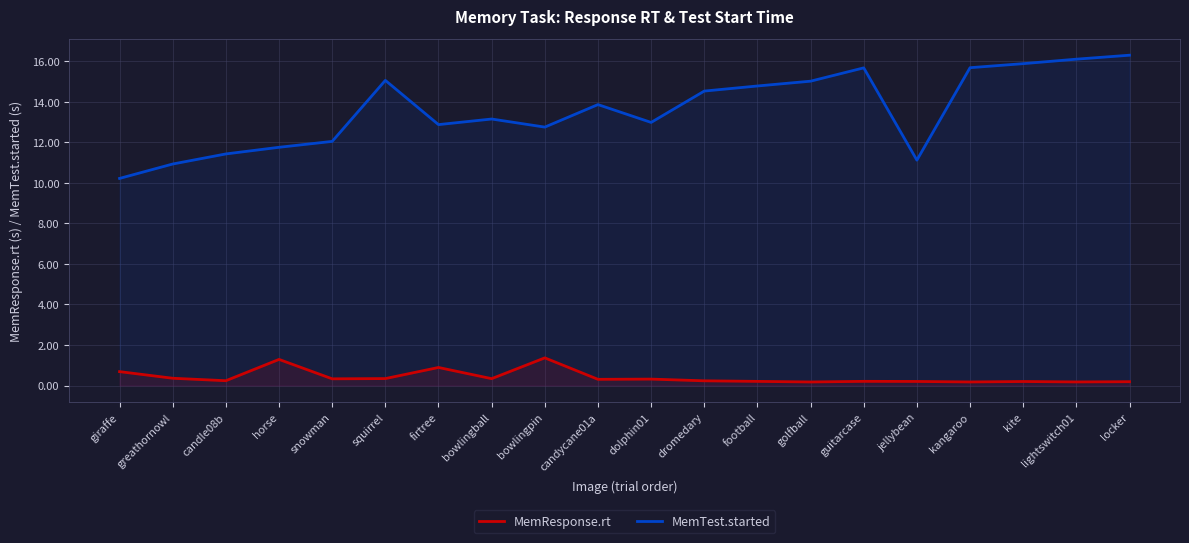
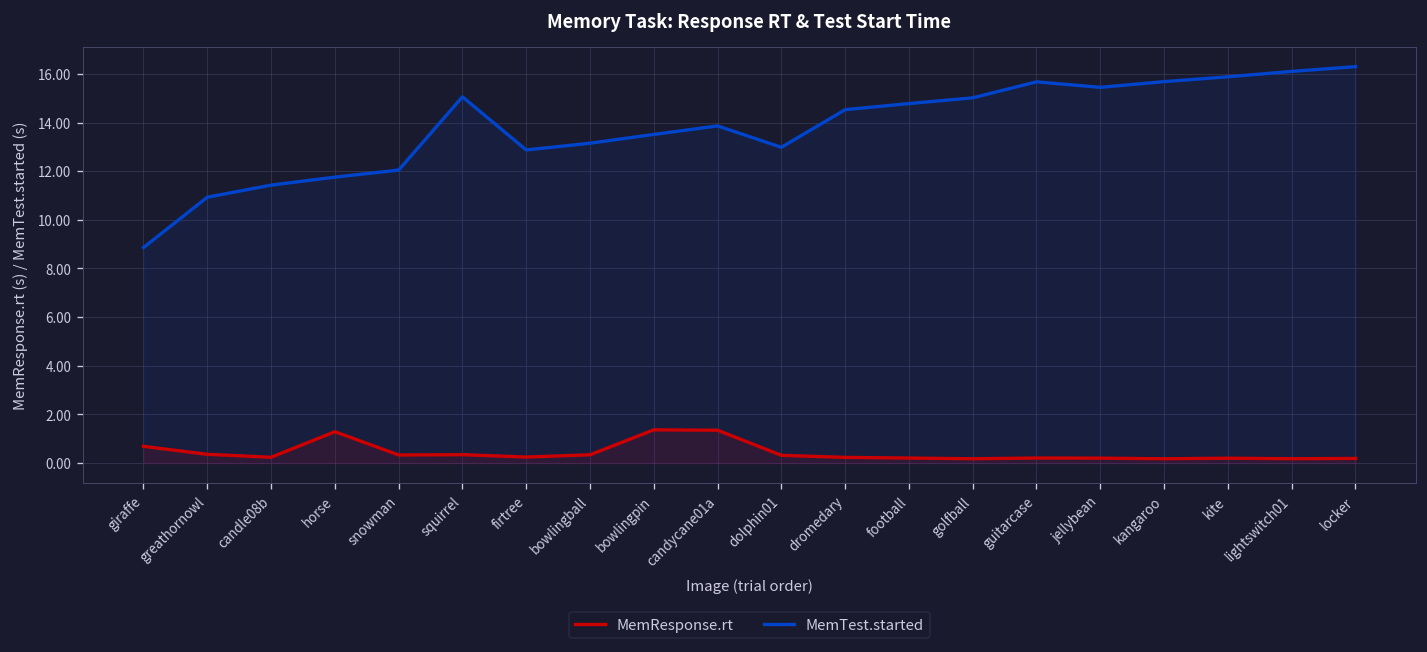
MemTest.started, giraffe: 10.2 -> 8.9
MemResponse.rt, firtree: 0.9 -> 0.2
MemTest.started, bowlingpin: 12.8 -> 13.5
MemResponse.rt, candycane01a: 0.3 -> 1.3
MemTest.started, jellybean: 11.1 -> 15.4
